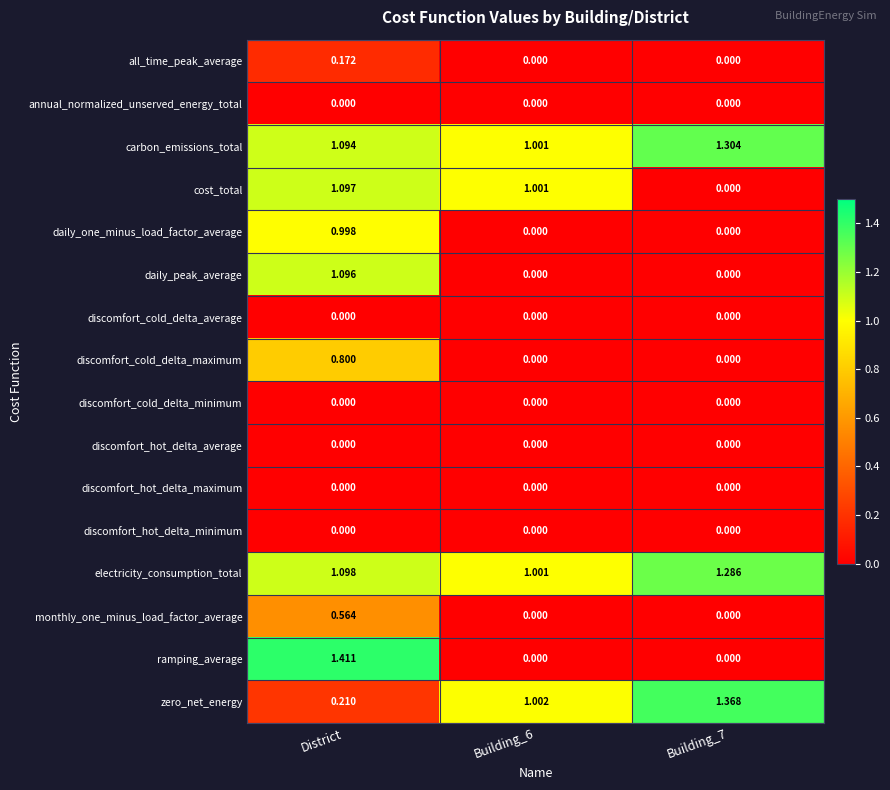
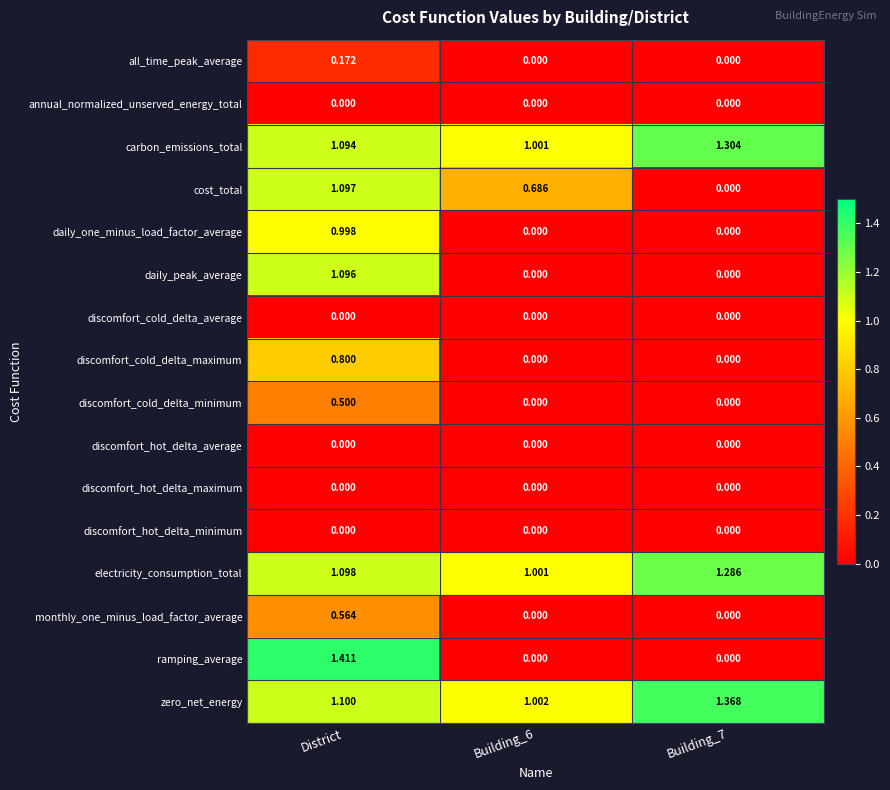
cost_total, Building_6: 1.001 -> 0.686
discomfort_cold_delta_minimum, District: 0.000 -> 0.500
zero_net_energy, District: 0.210 -> 1.100
